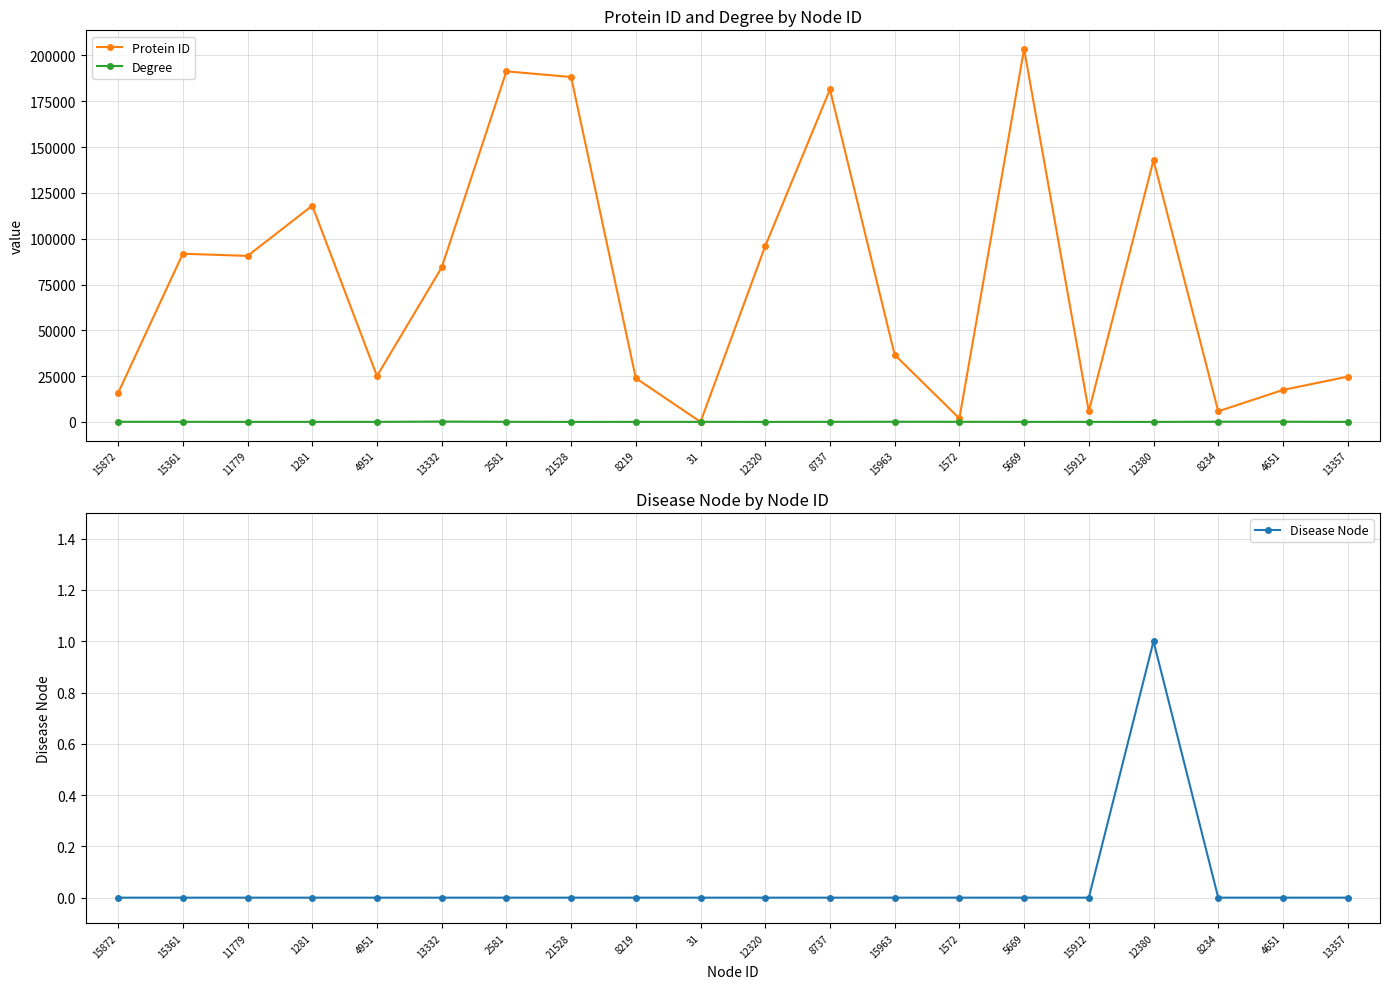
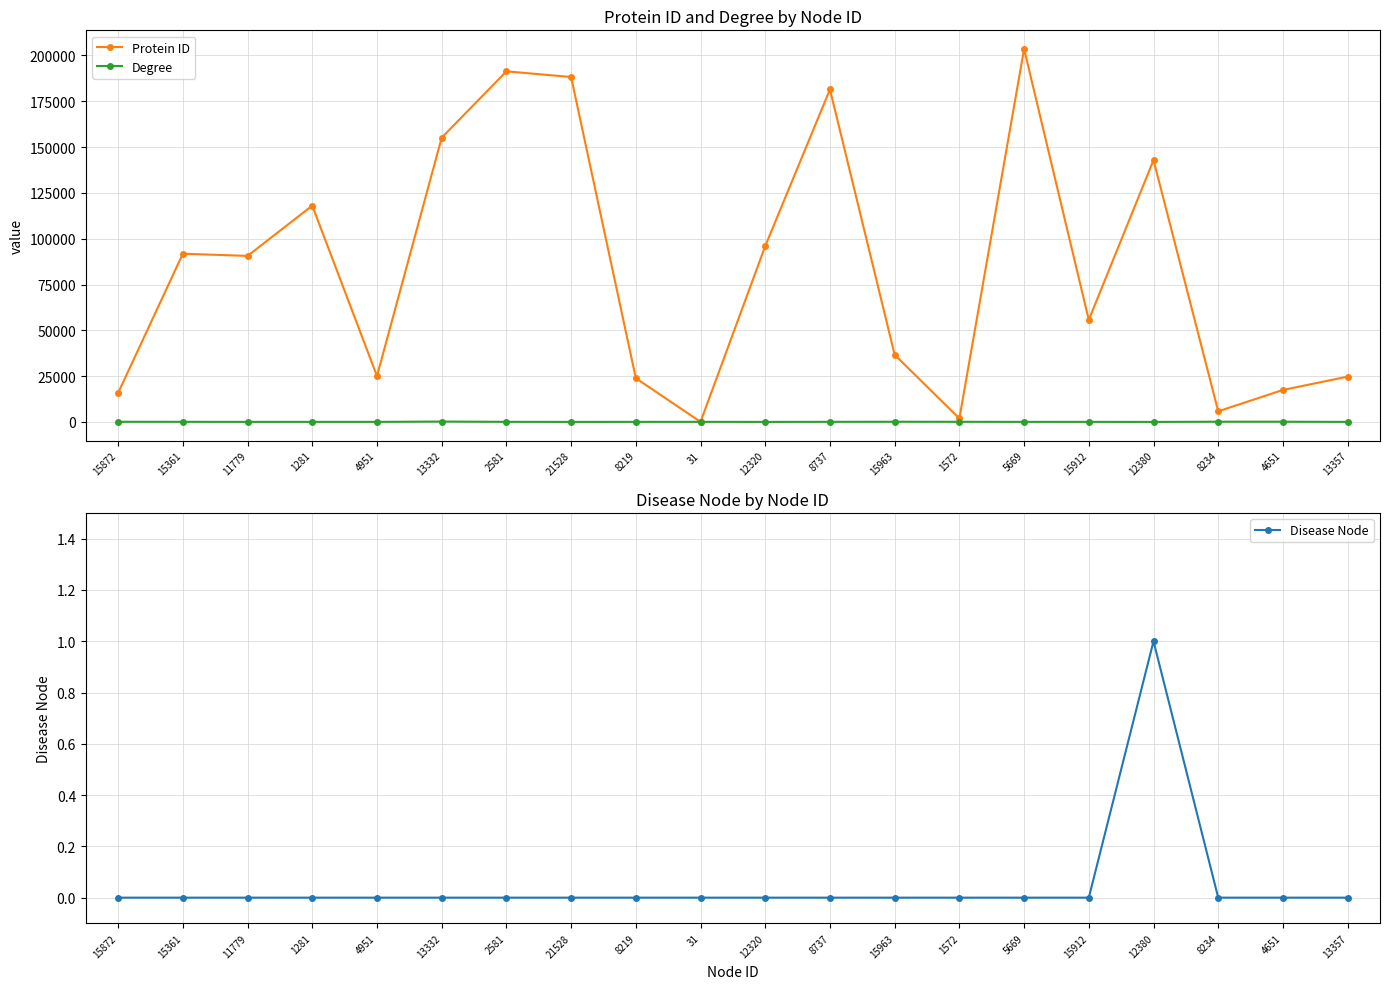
Protein ID and Degree by Node ID, Protein ID, 13332: 84000 -> 155000
Protein ID and Degree by Node ID, Protein ID, 15912: 6000 -> 56000
